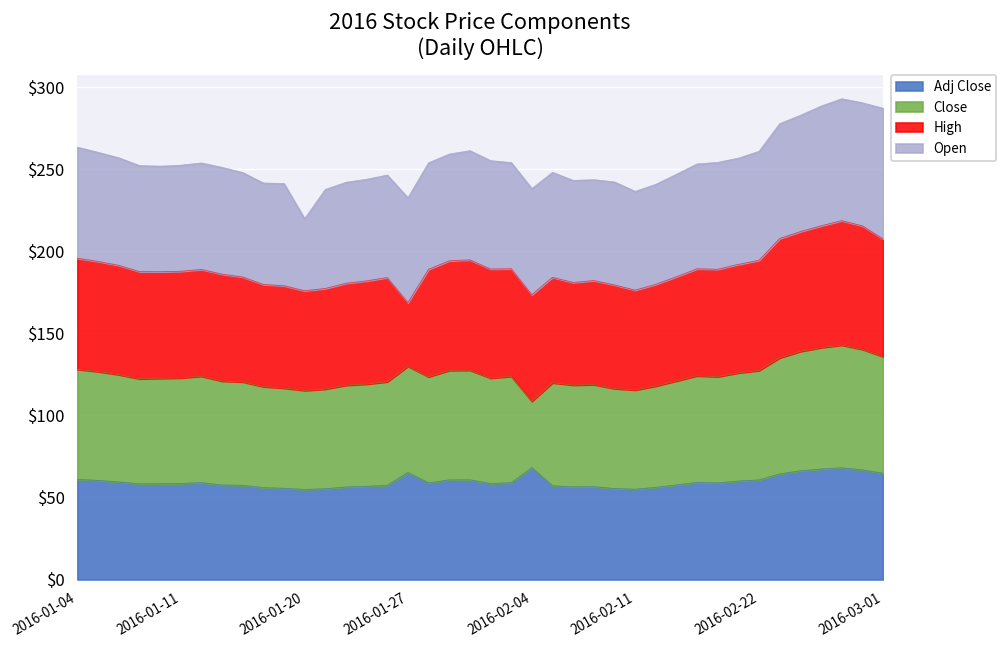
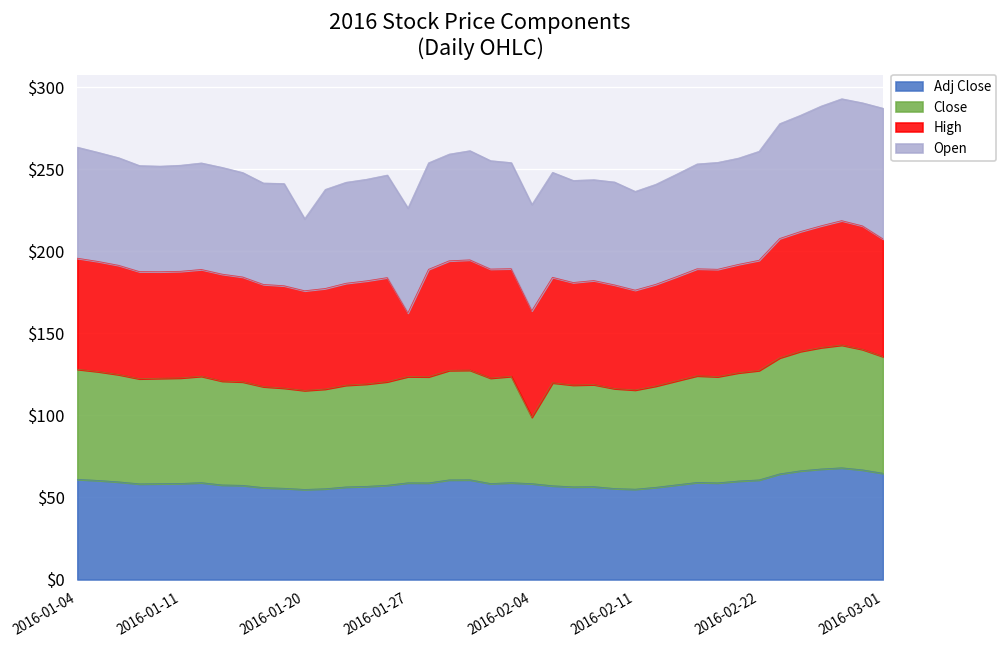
Adj Close, 2016-01-27: $65 -> $59
Adj Close, 2016-02-04: $68 -> $58
